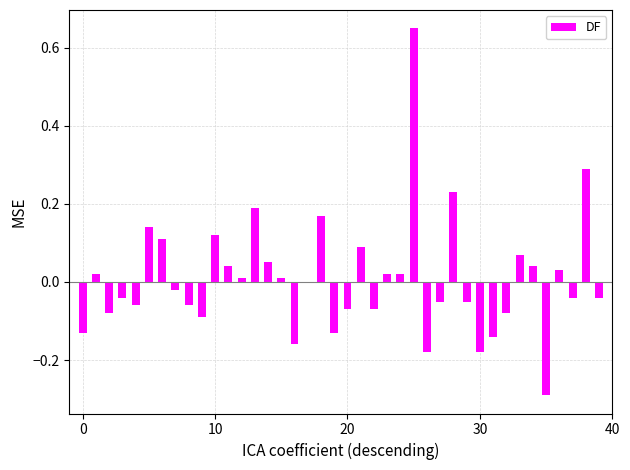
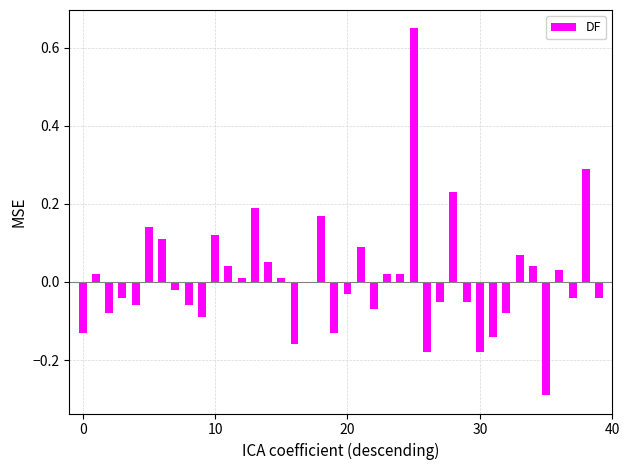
20: -0.07 -> -0.03
